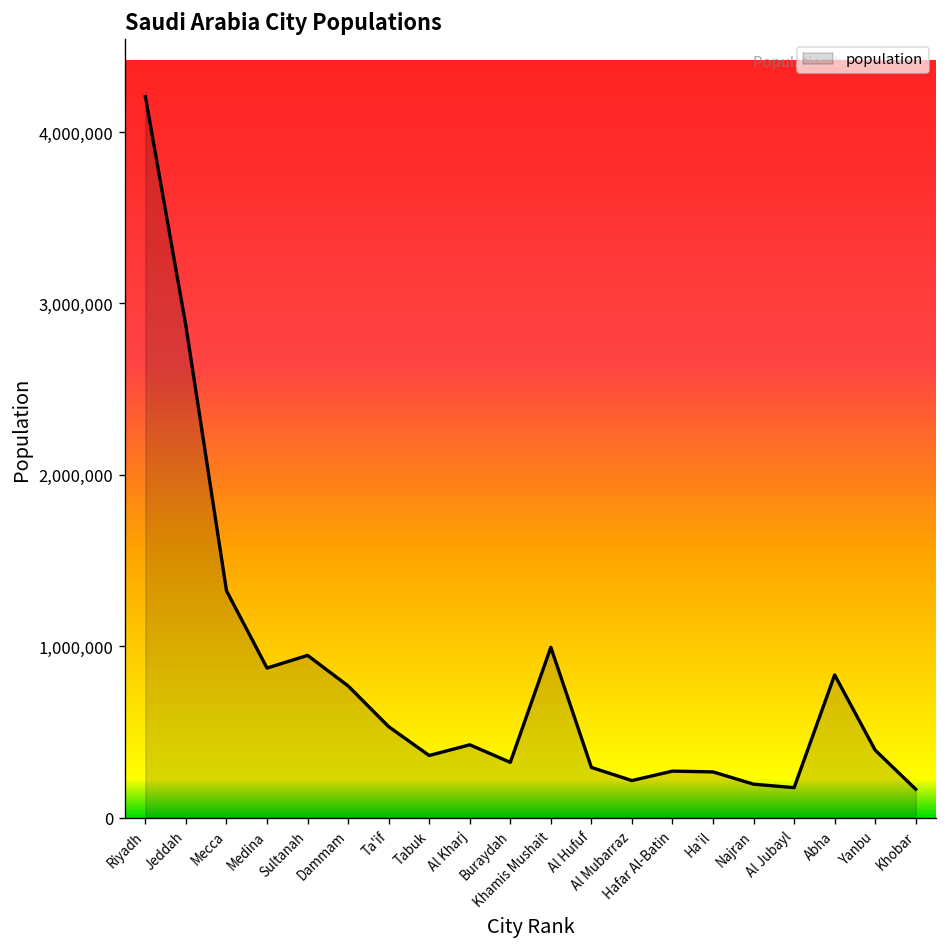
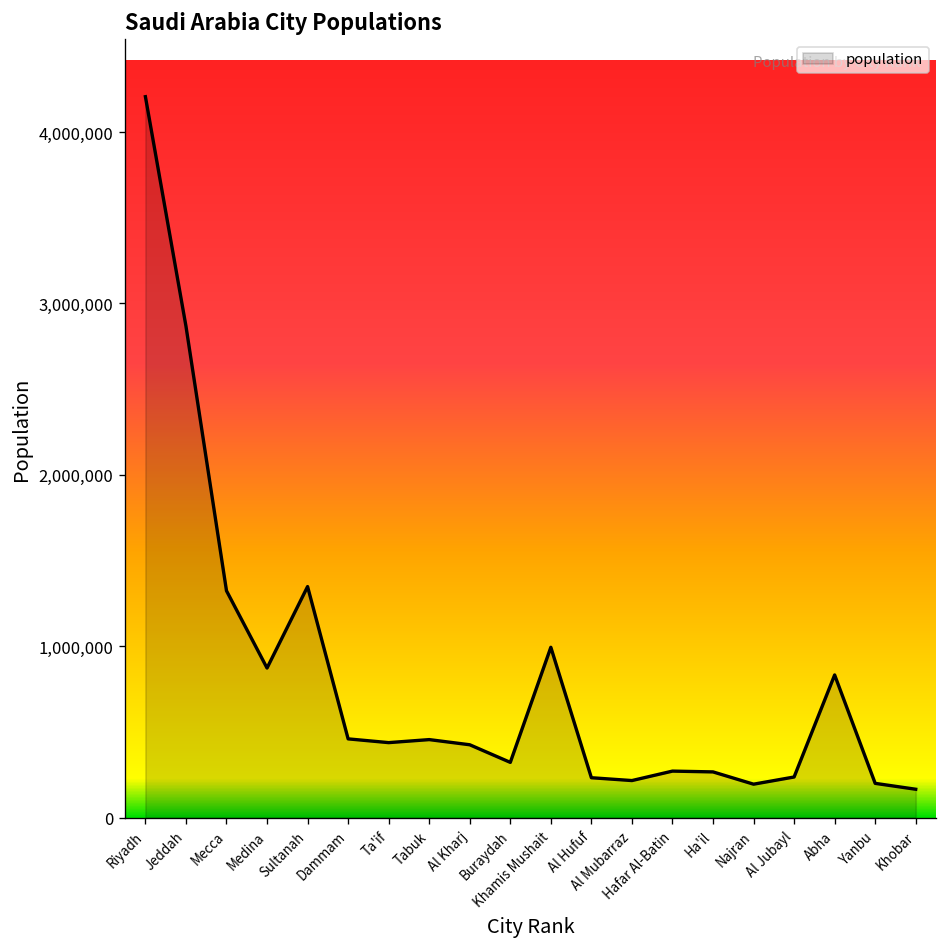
Sultanah: 950,000 -> 1,350,000
Dammam: 770,000 -> 460,000
Ta'if: 530,000 -> 440,000
Tabuk: 360,000 -> 460,000
Al Hufuf: 290,000 -> 230,000
Al Jubayl: 180,000 -> 240,000
Yanbu: 390,000 -> 200,000
